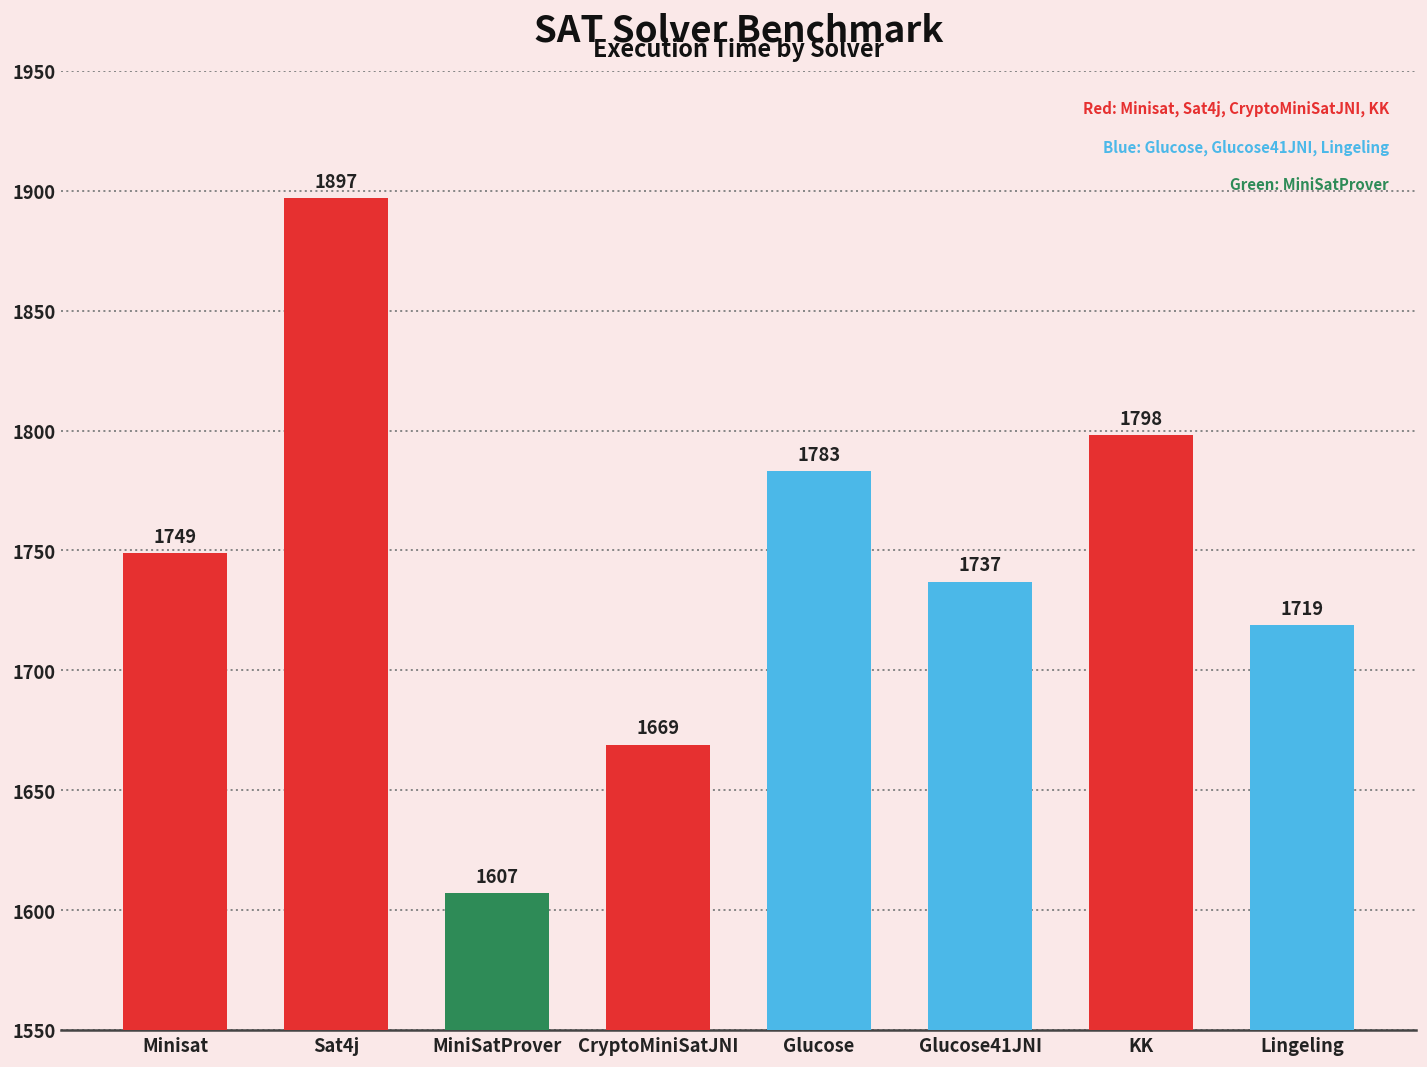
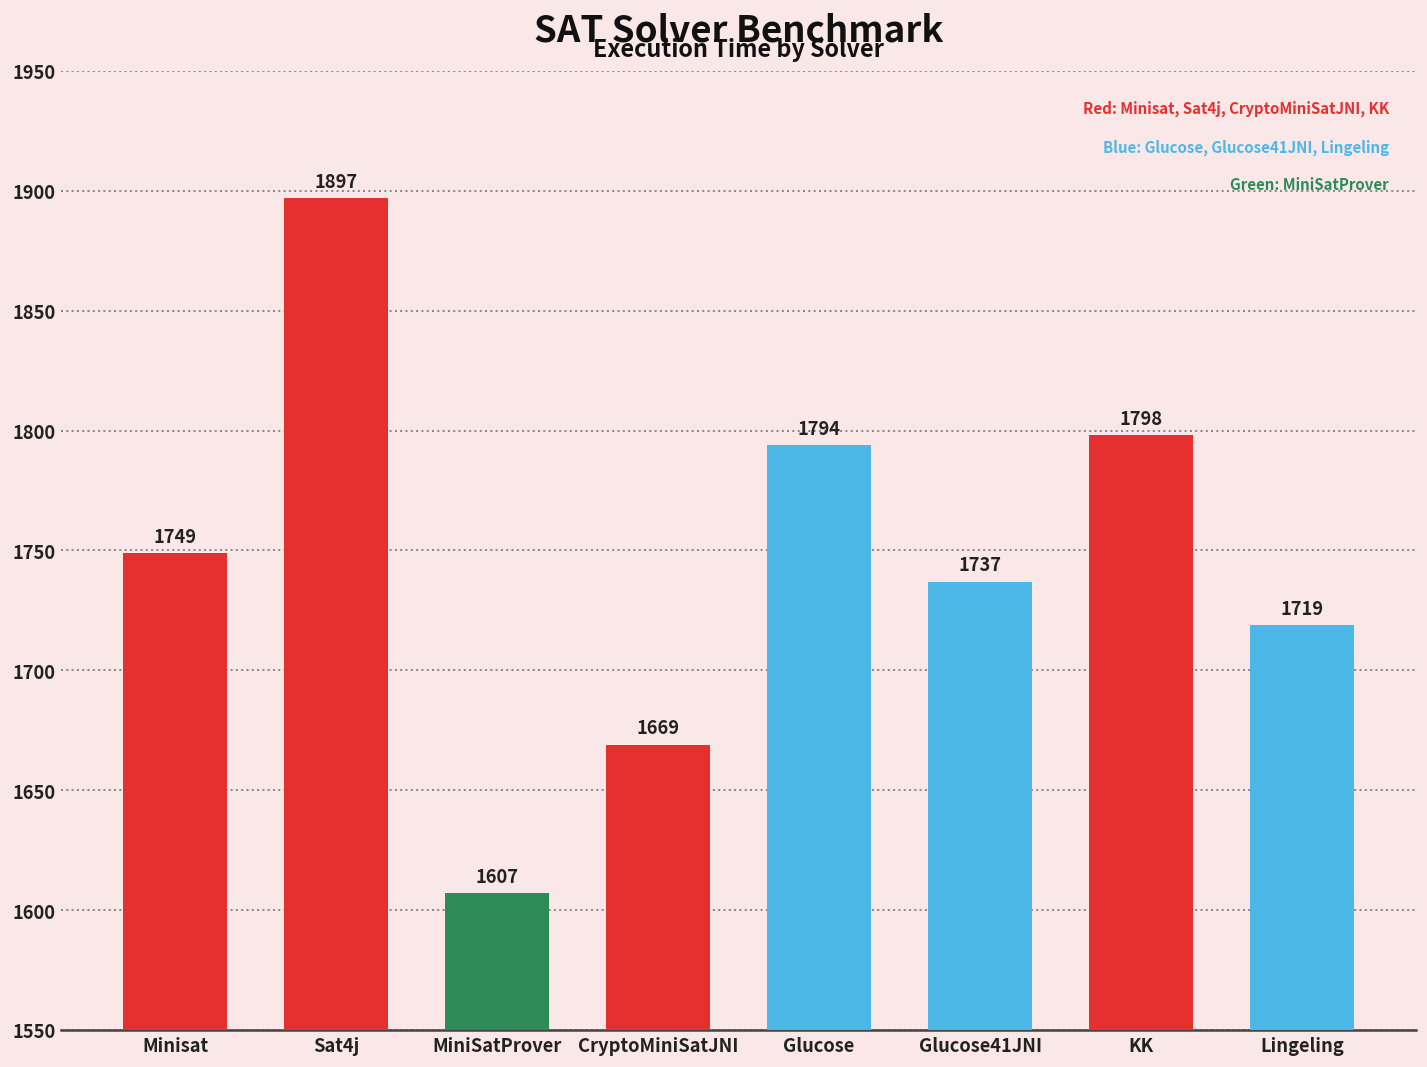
Glucose: 1783 -> 1794
